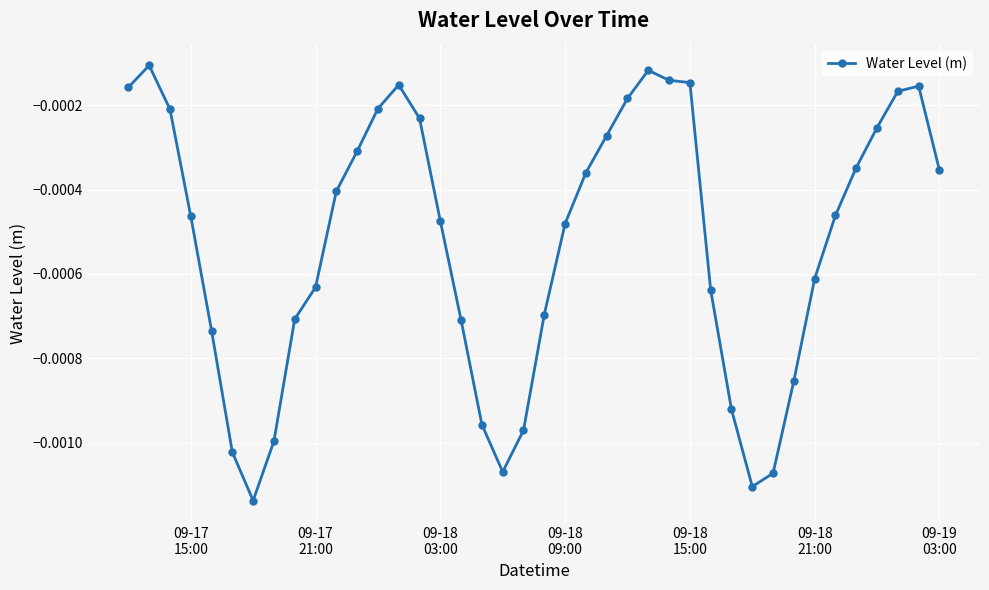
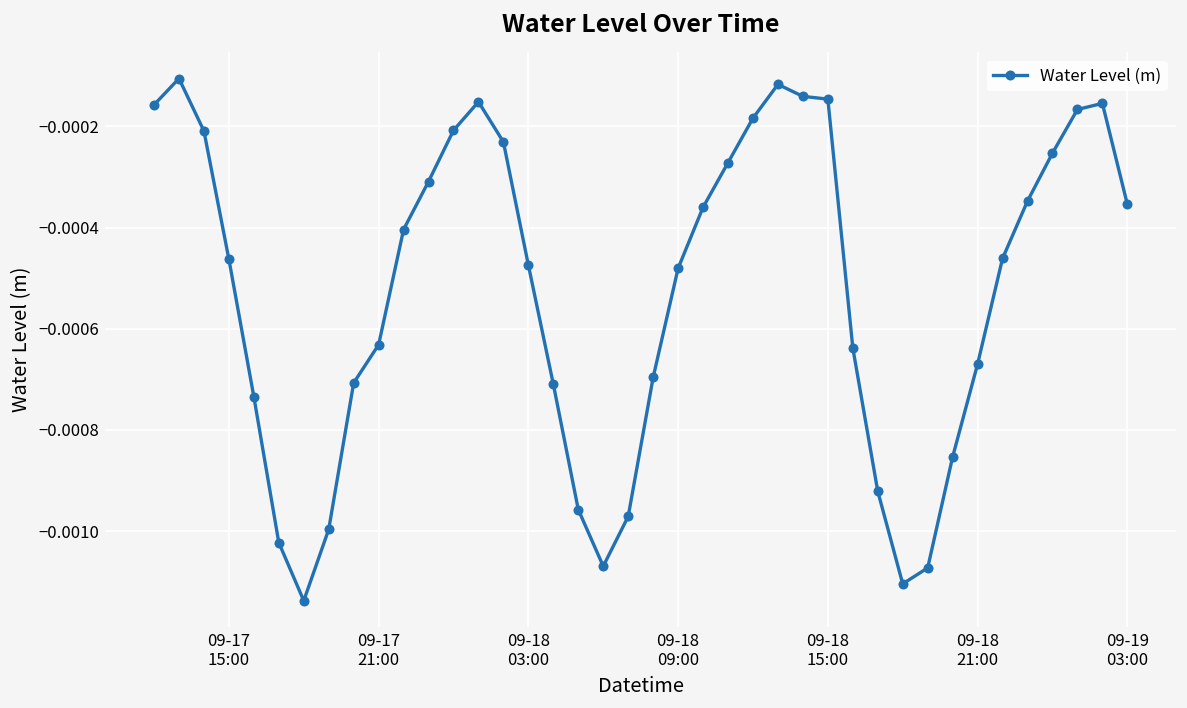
09-18 21:00: -0.00061 -> -0.00067
